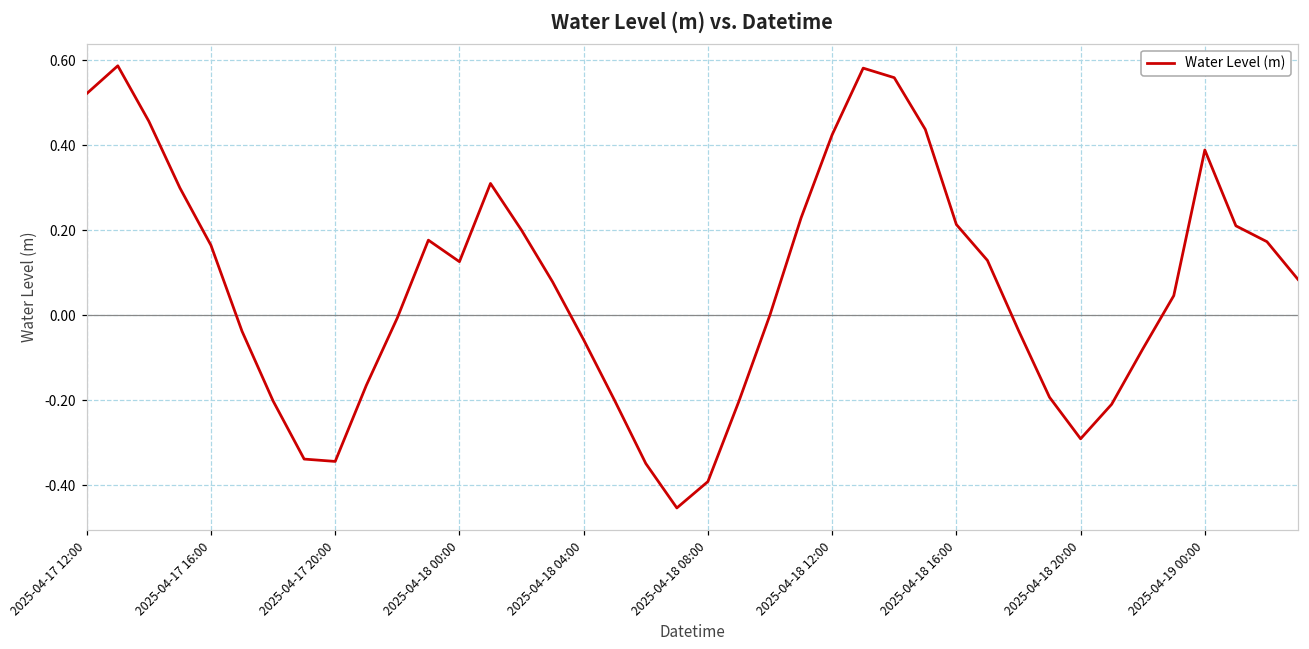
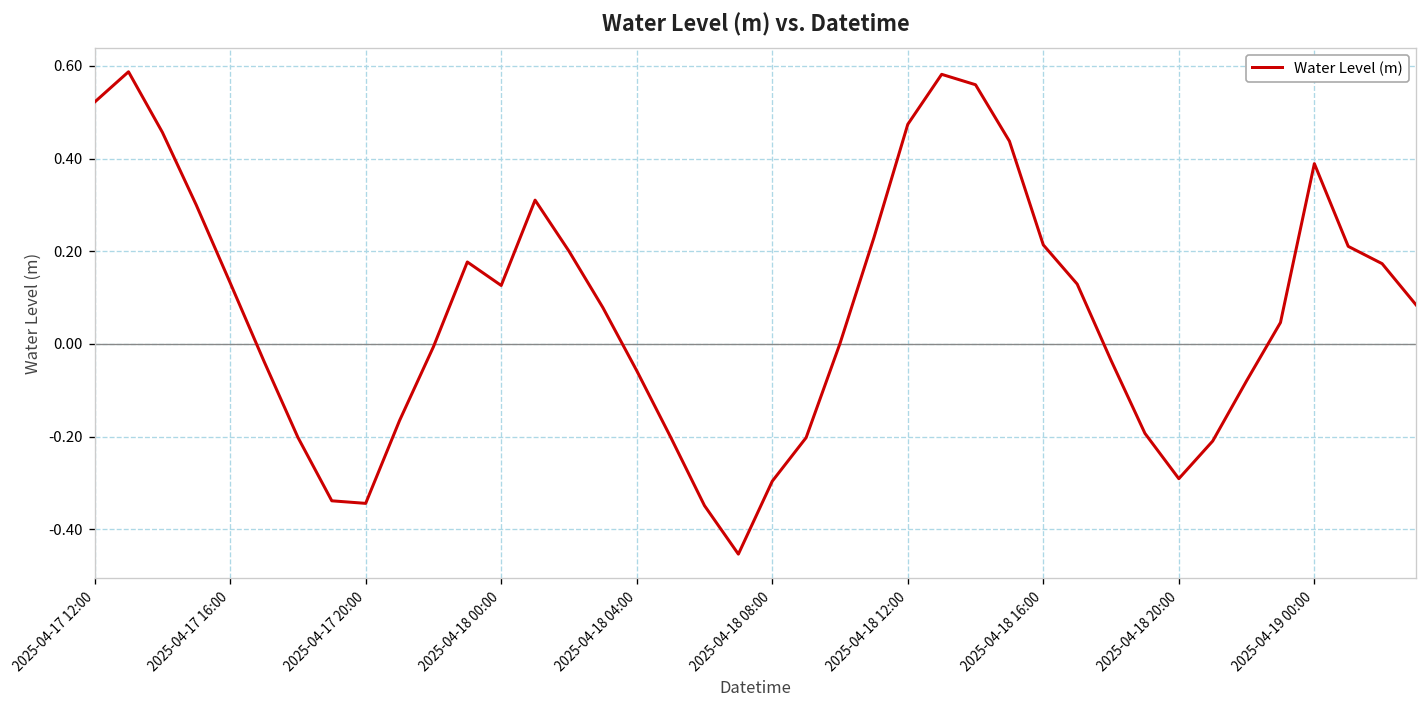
2025-04-17 16:00: 0.16 -> 0.13
2025-04-18 08:00: -0.39 -> -0.30
2025-04-18 12:00: 0.42 -> 0.47
